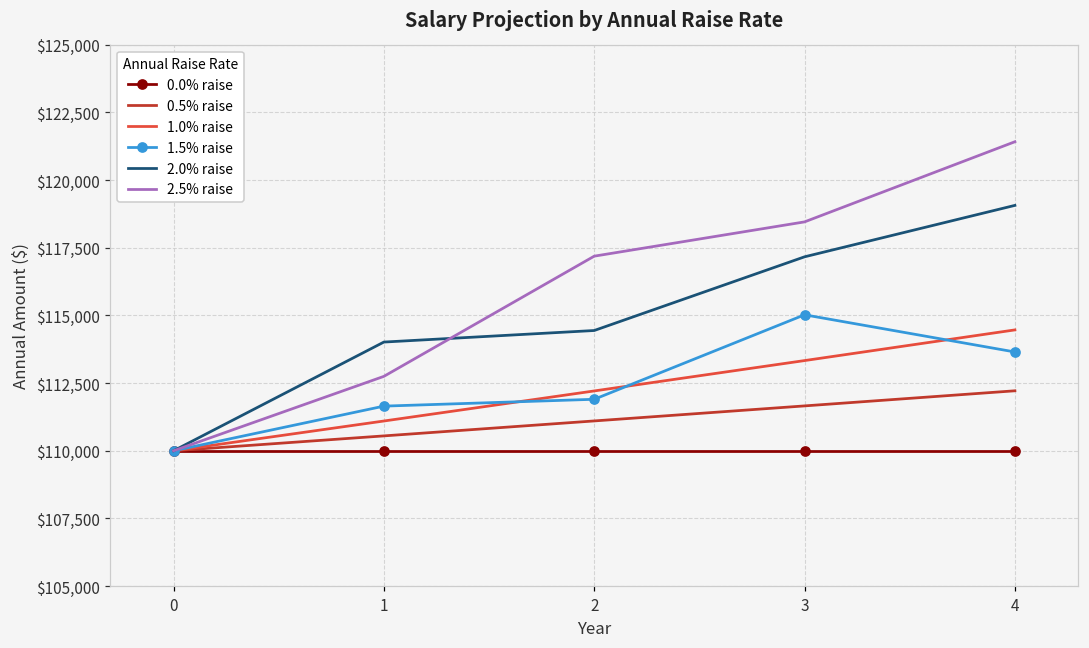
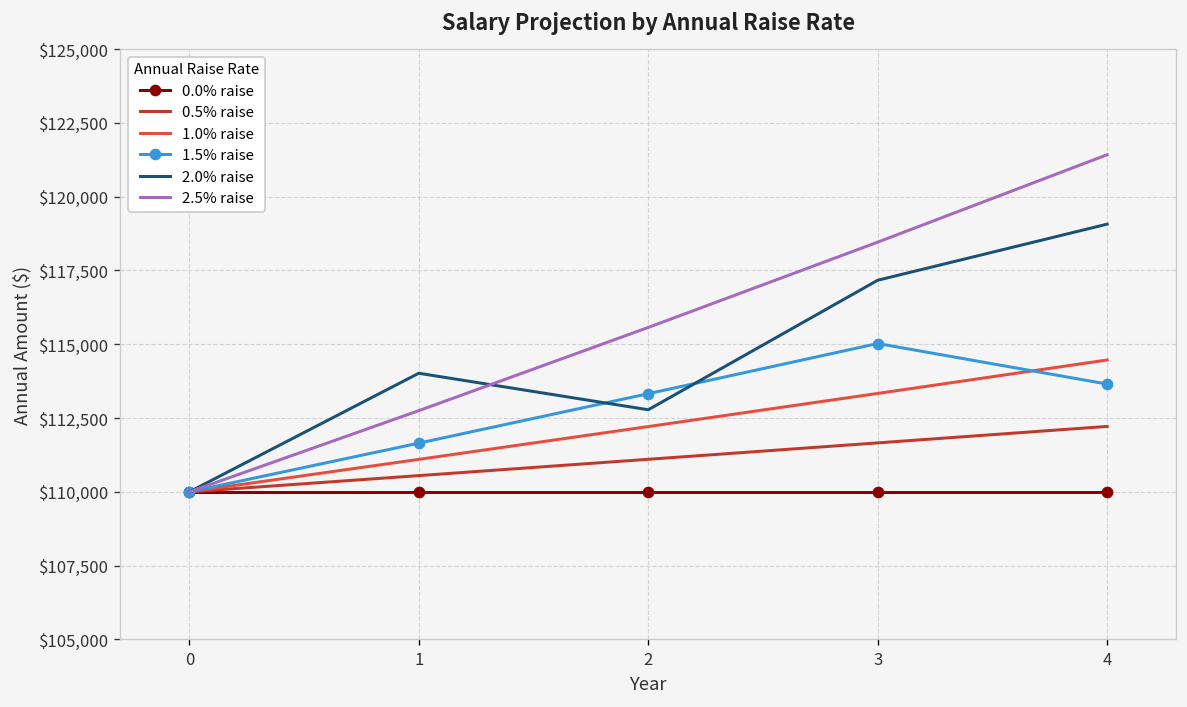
1.5% raise, 2: $111,900 -> $113,300
2.0% raise, 2: $114,400 -> $112,800
2.5% raise, 2: $117,200 -> $115,600
